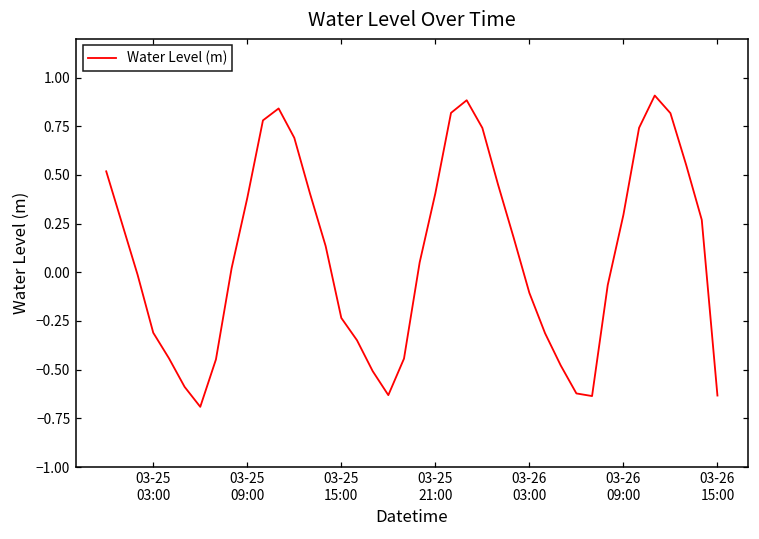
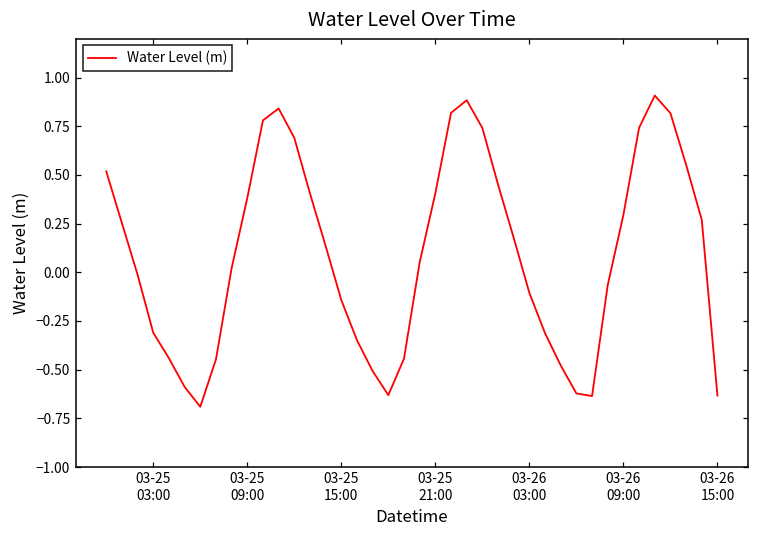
03-25 15:00: -0.23 -> -0.14
